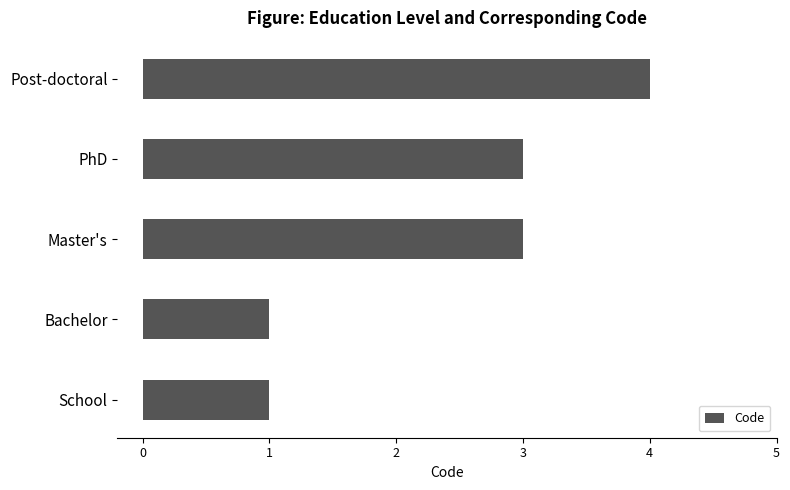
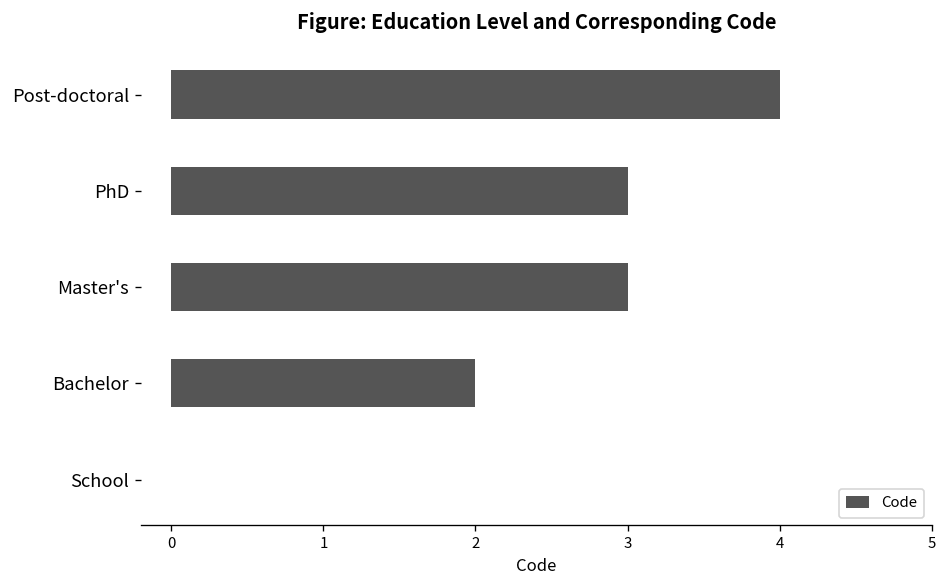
Bachelor: 1 -> 2
School: 1 -> 0
